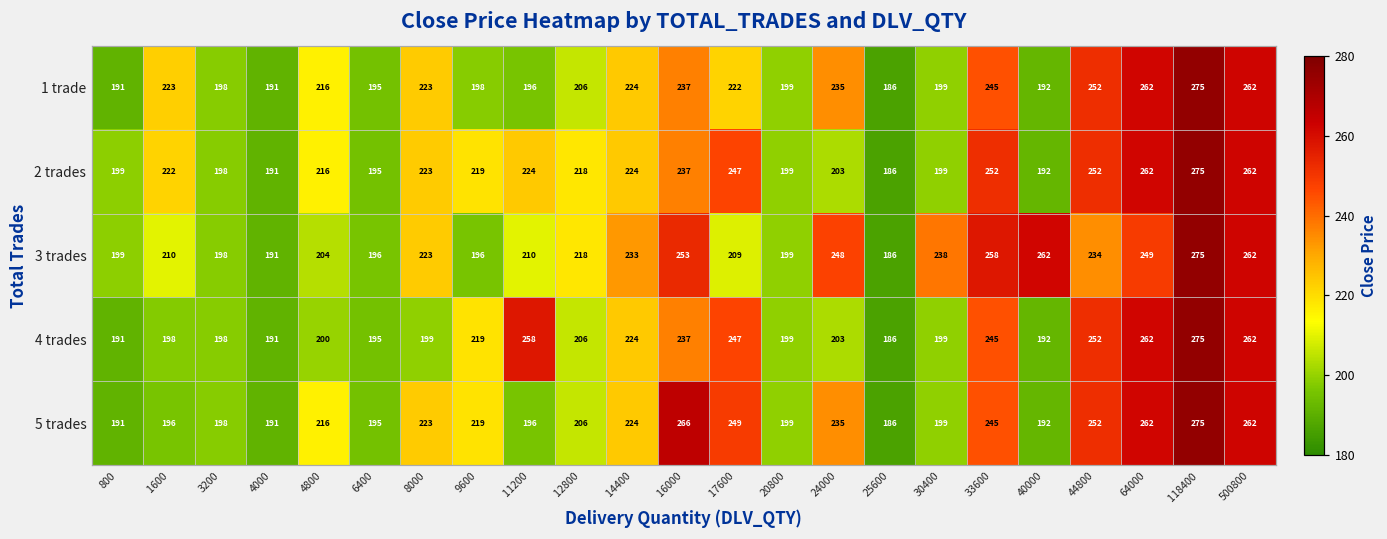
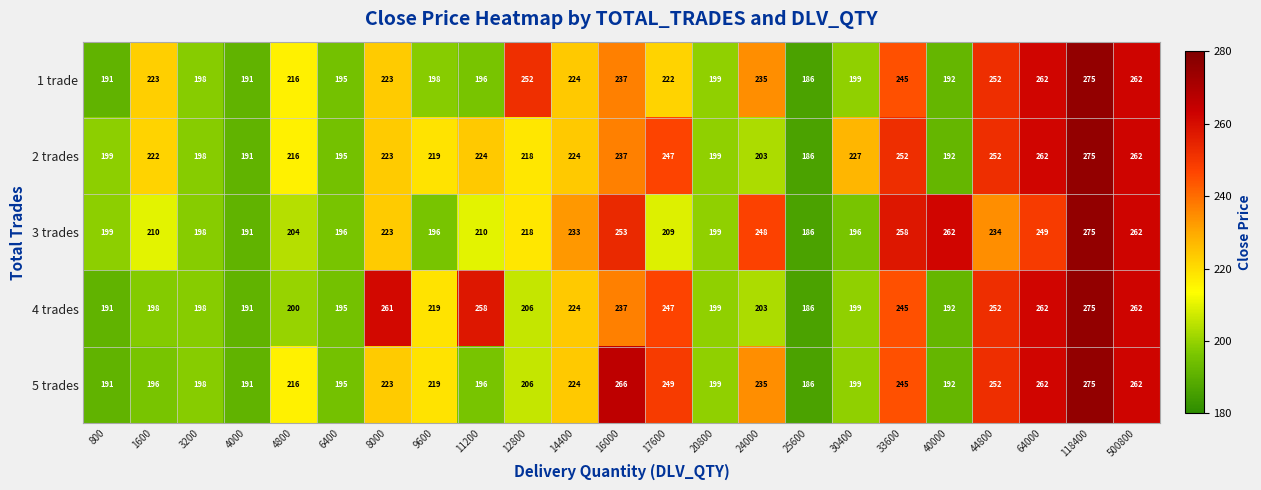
1 trade, 12800: 206 -> 252
2 trades, 30400: 199 -> 227
3 trades, 30400: 238 -> 196
4 trades, 8000: 199 -> 261
